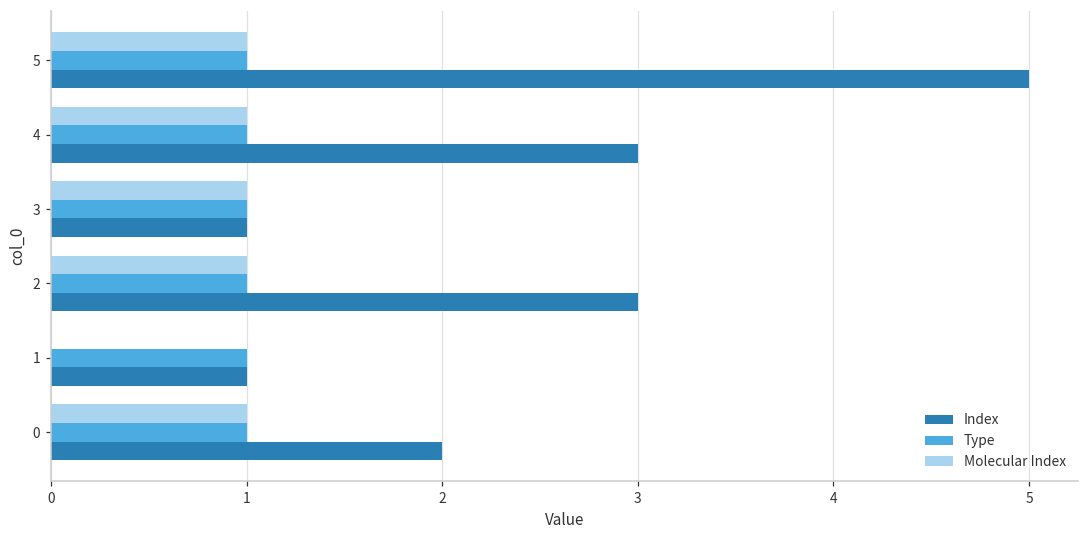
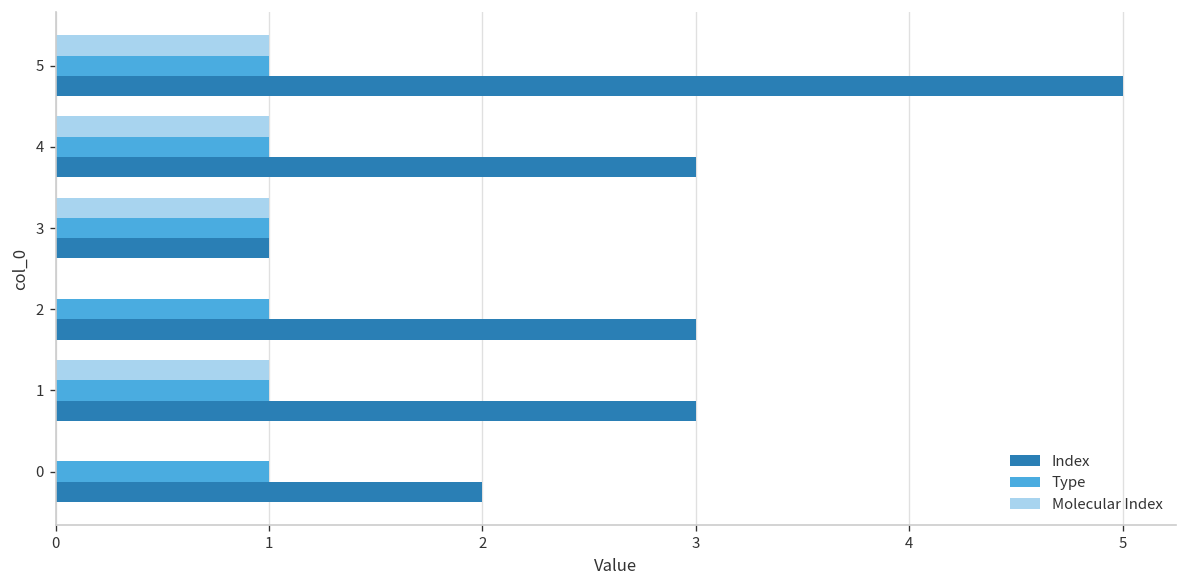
Molecular Index, 2: 1 -> 0
Molecular Index, 1: 0 -> 1
Index, 1: 1 -> 3
Molecular Index, 0: 1 -> 0
